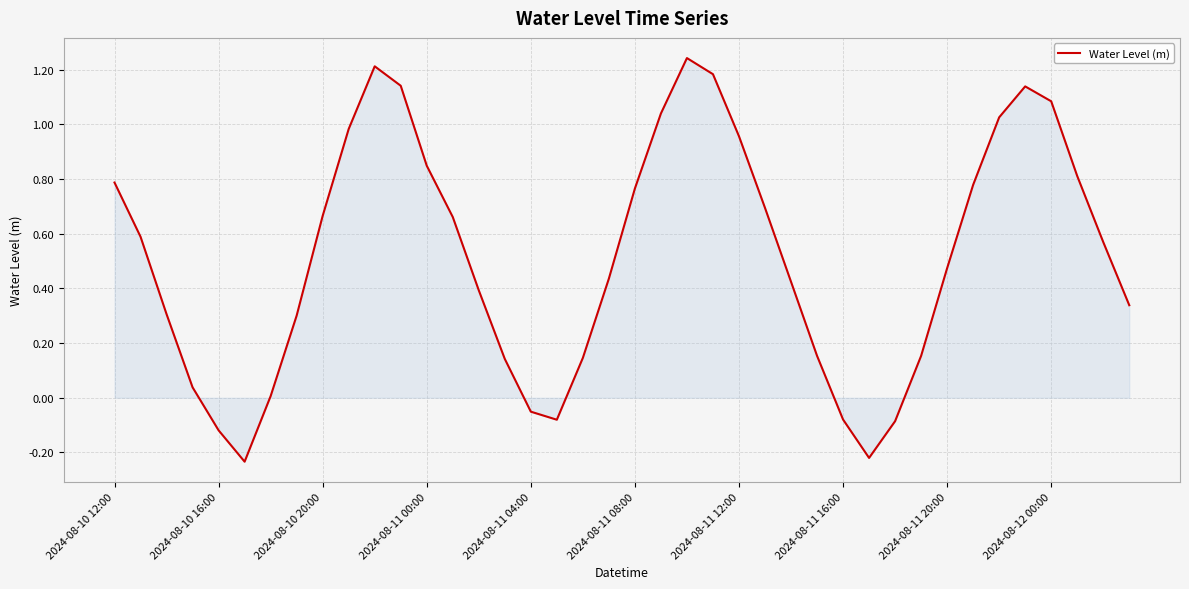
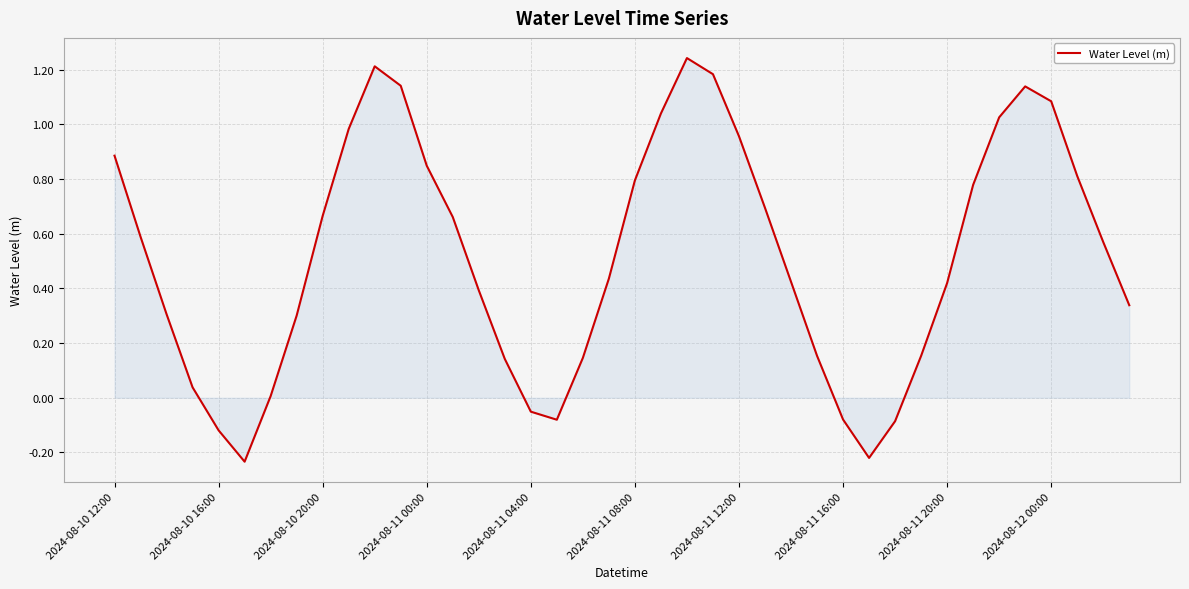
Water Level (m), 2024-08-10 12:00: 0.79 -> 0.89
Water Level (m), 2024-08-11 08:00: 0.77 -> 0.80
Water Level (m), 2024-08-11 20:00: 0.47 -> 0.42
